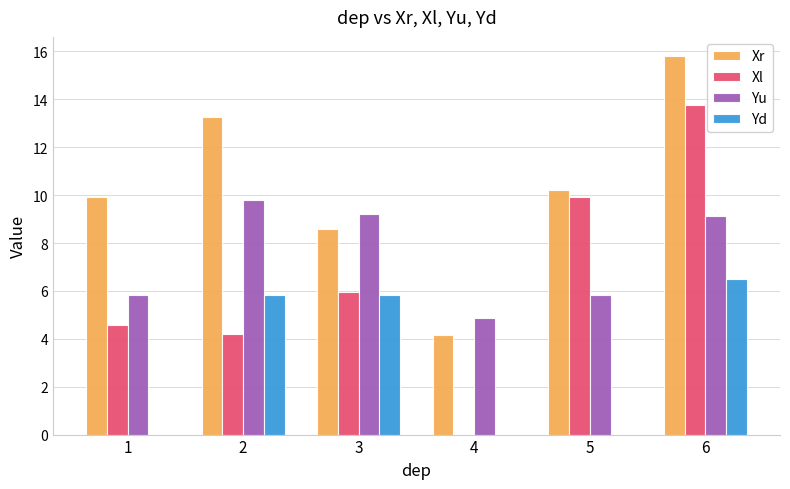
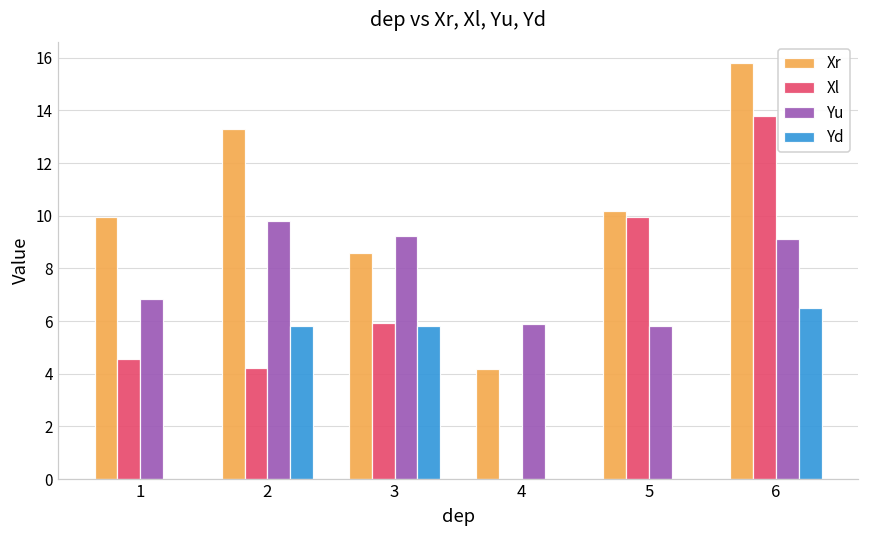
Yu, 1: 5.8 -> 6.8
Yu, 4: 4.9 -> 5.9
